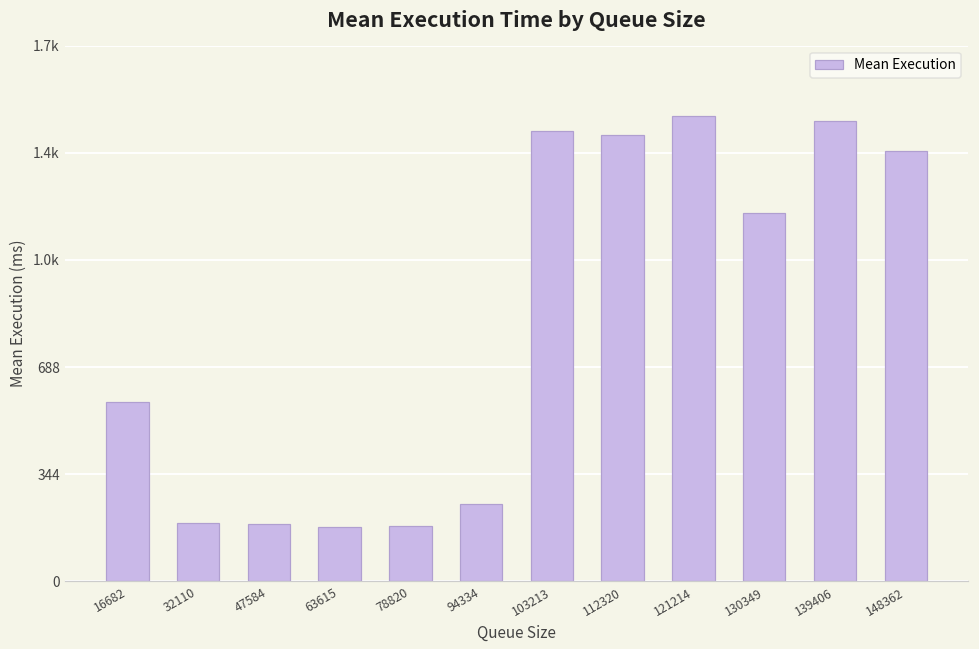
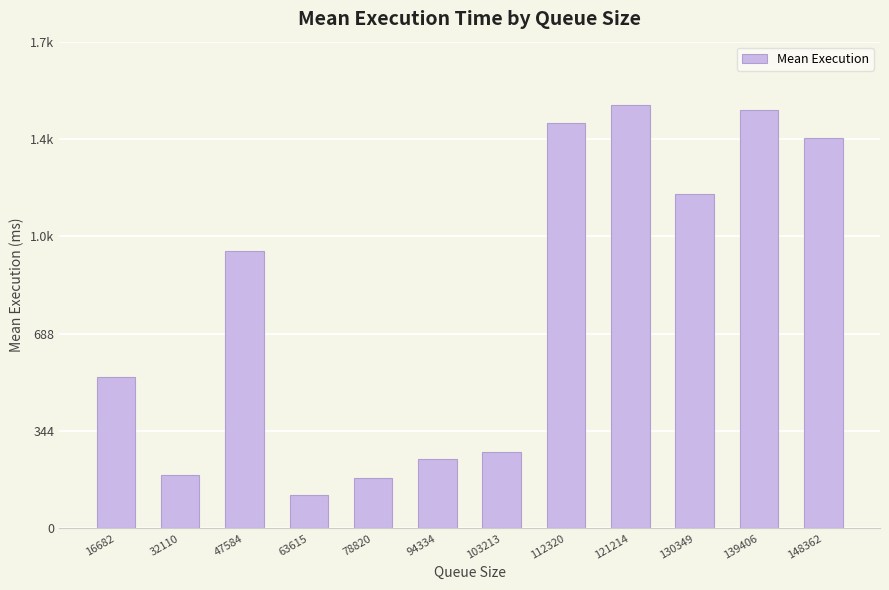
16682: 580 -> 540
47584: 190 -> 980
63615: 170 -> 120
103213: 1450 -> 270
